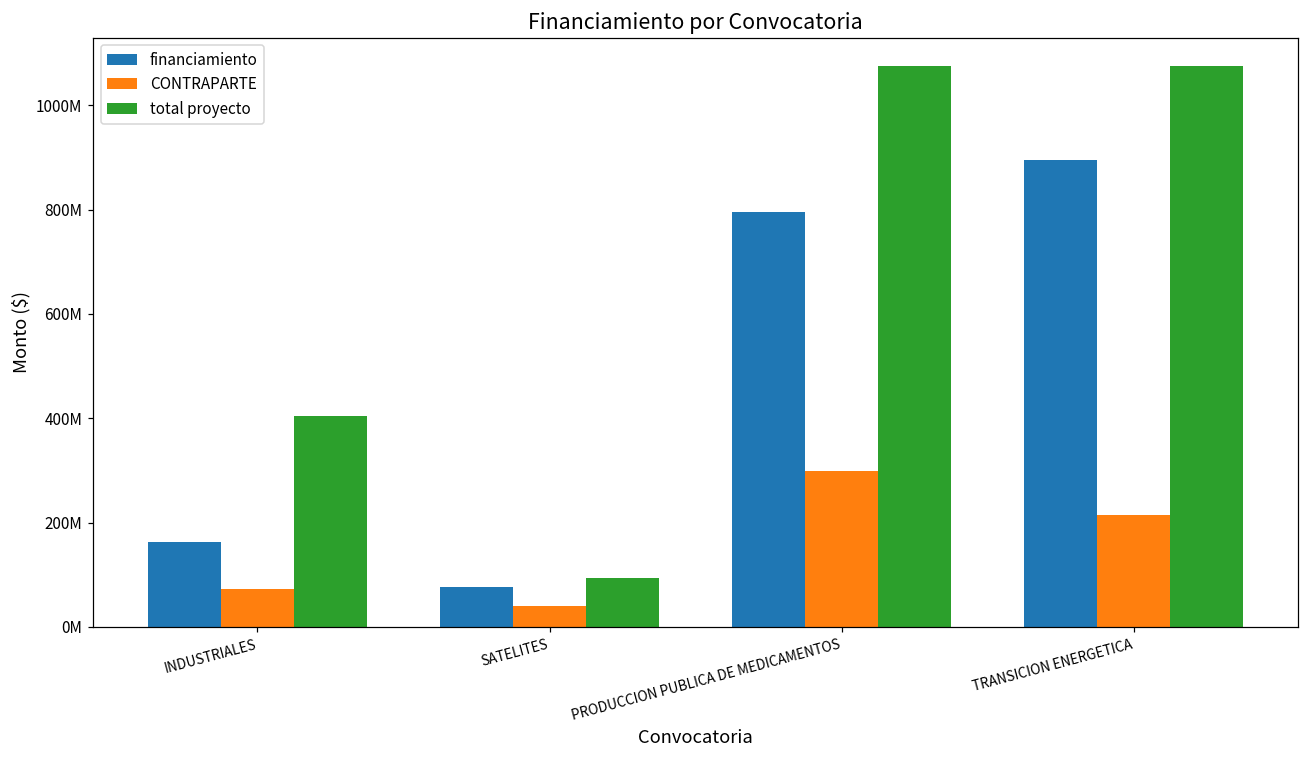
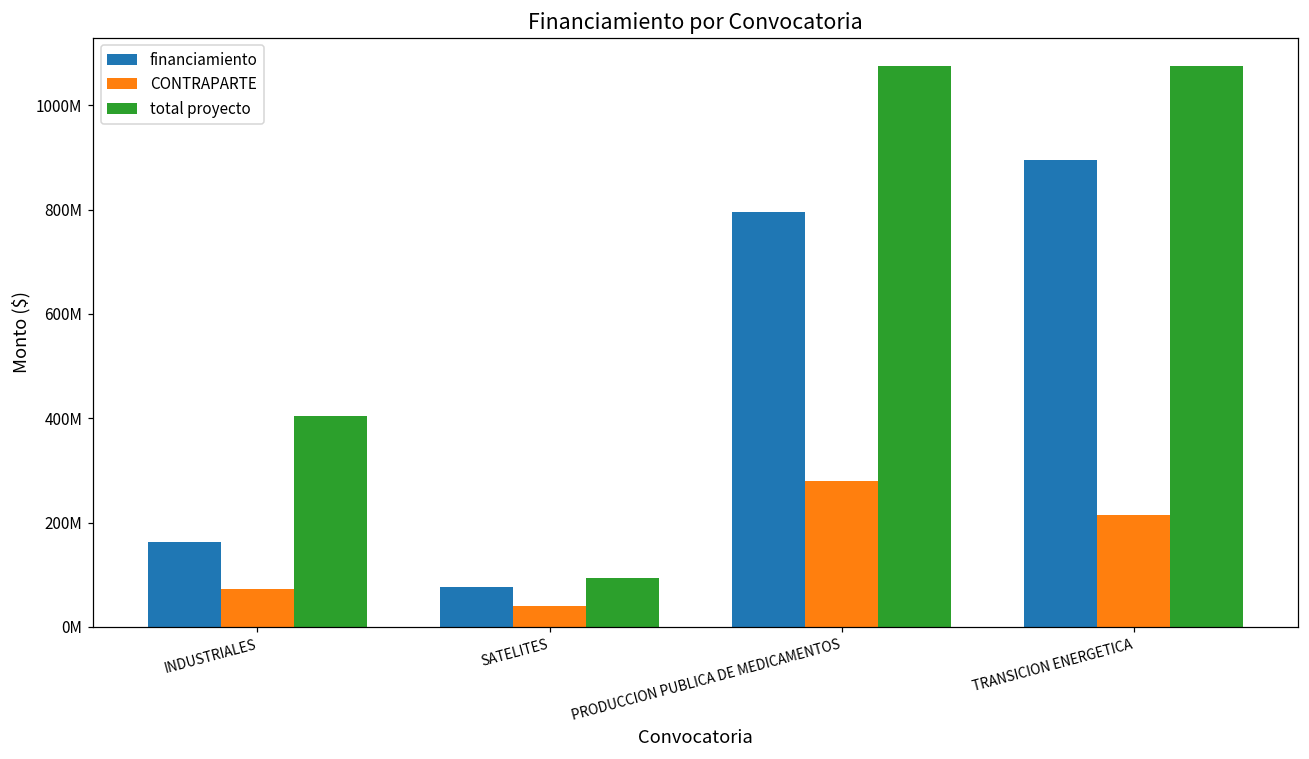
CONTRAPARTE, PRODUCCION PUBLICA DE MEDICAMENTOS: 300000000 -> 280000000
